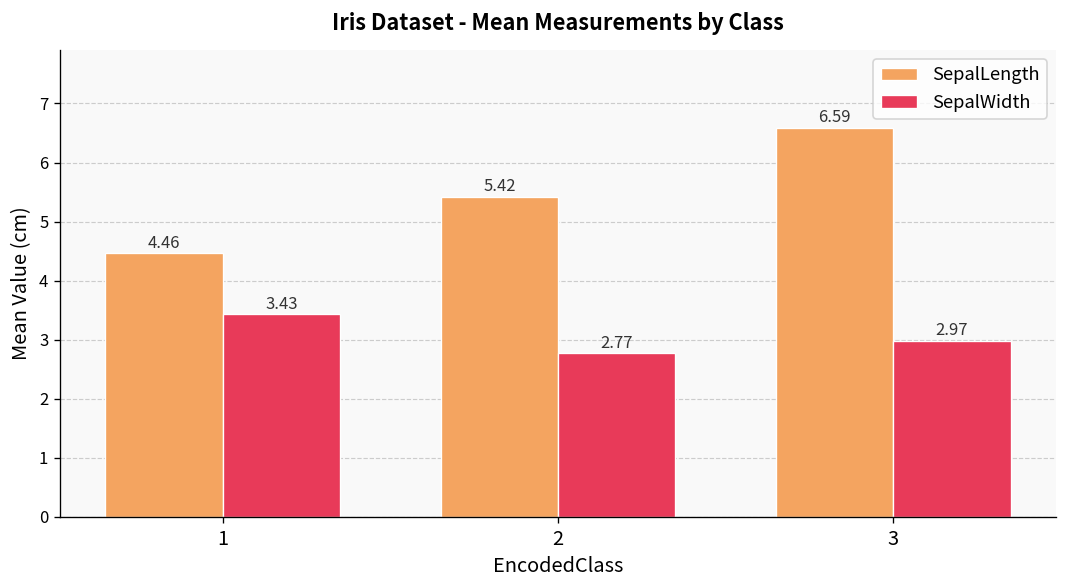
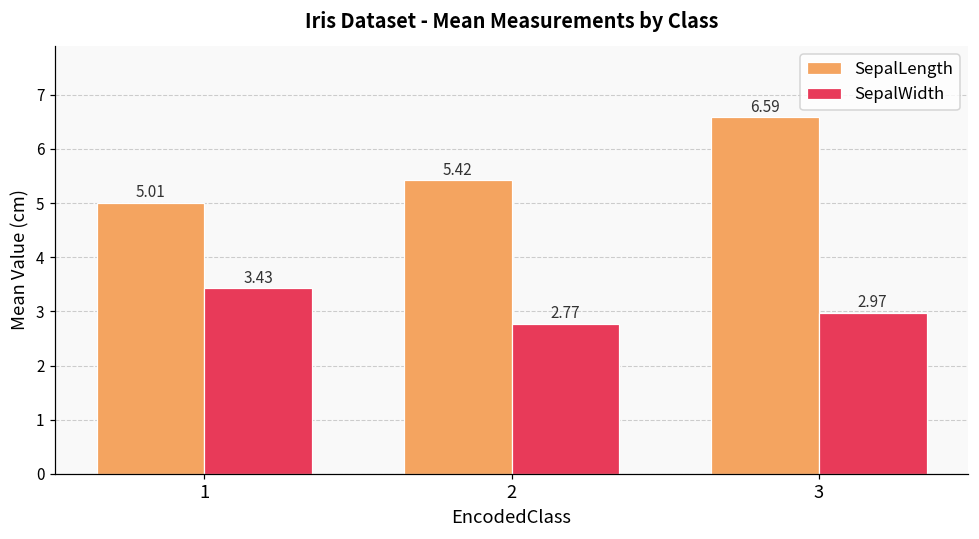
SepalLength, 1: 4.46 -> 5.01
